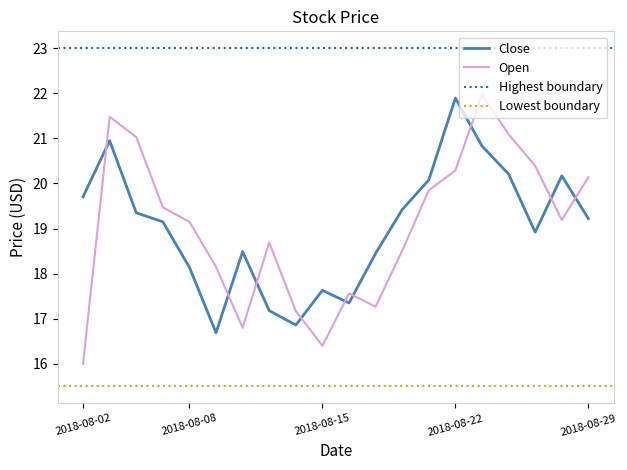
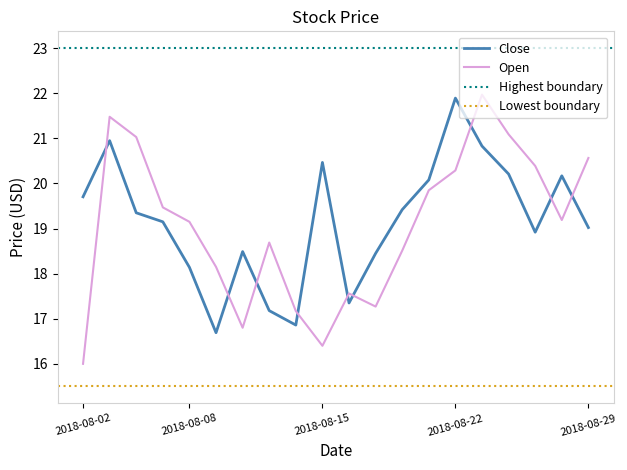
Close, 2018-08-15: 17.6 -> 20.5
Close, 2018-08-29: 19.2 -> 19.0
Open, 2018-08-29: 20.1 -> 20.6
